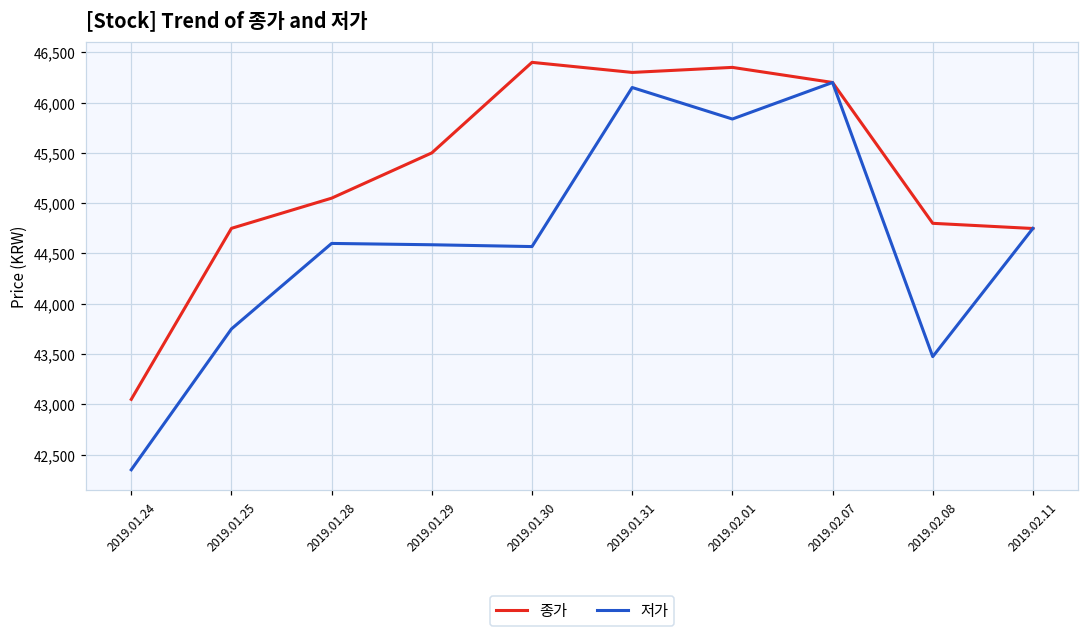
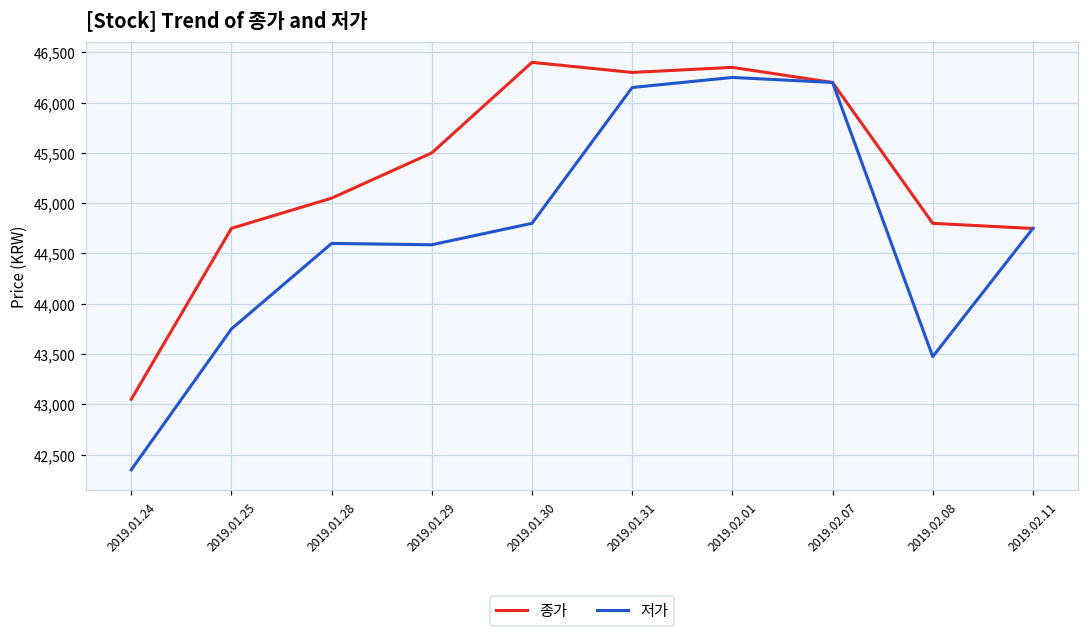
저가, 2019.01.30: 44,600 -> 44,800
저가, 2019.02.01: 45,800 -> 46,300
